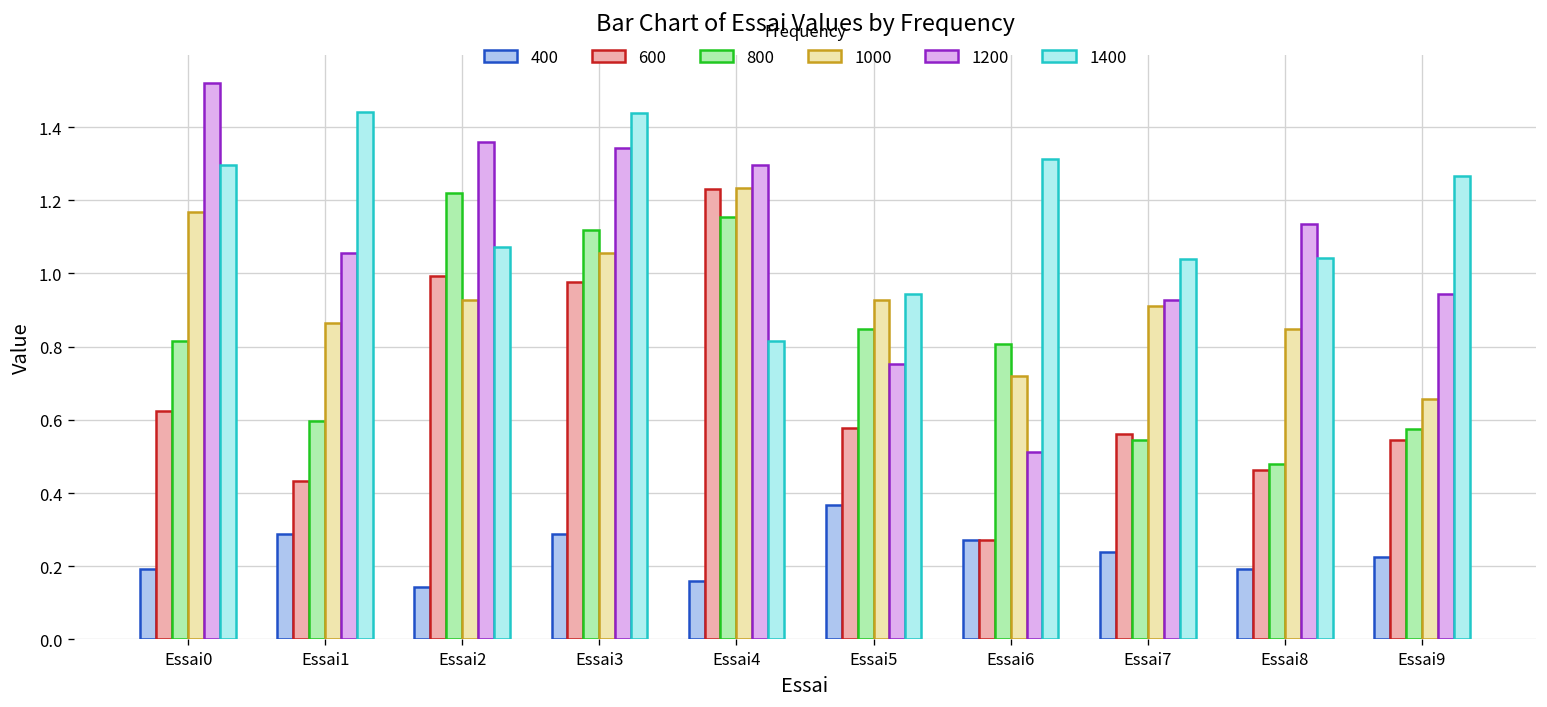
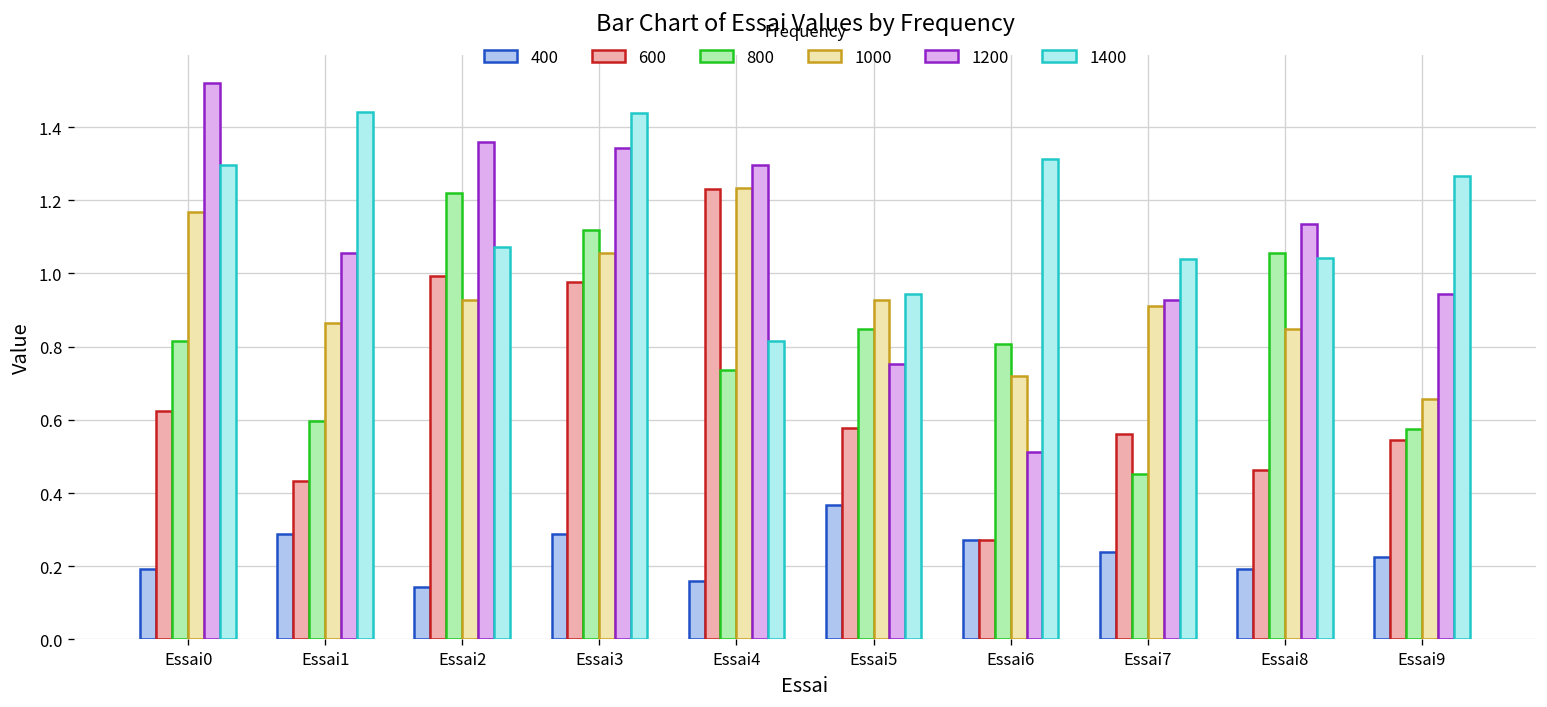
800, Essai4: 1.15 -> 0.74
800, Essai7: 0.54 -> 0.45
800, Essai8: 0.48 -> 1.06
